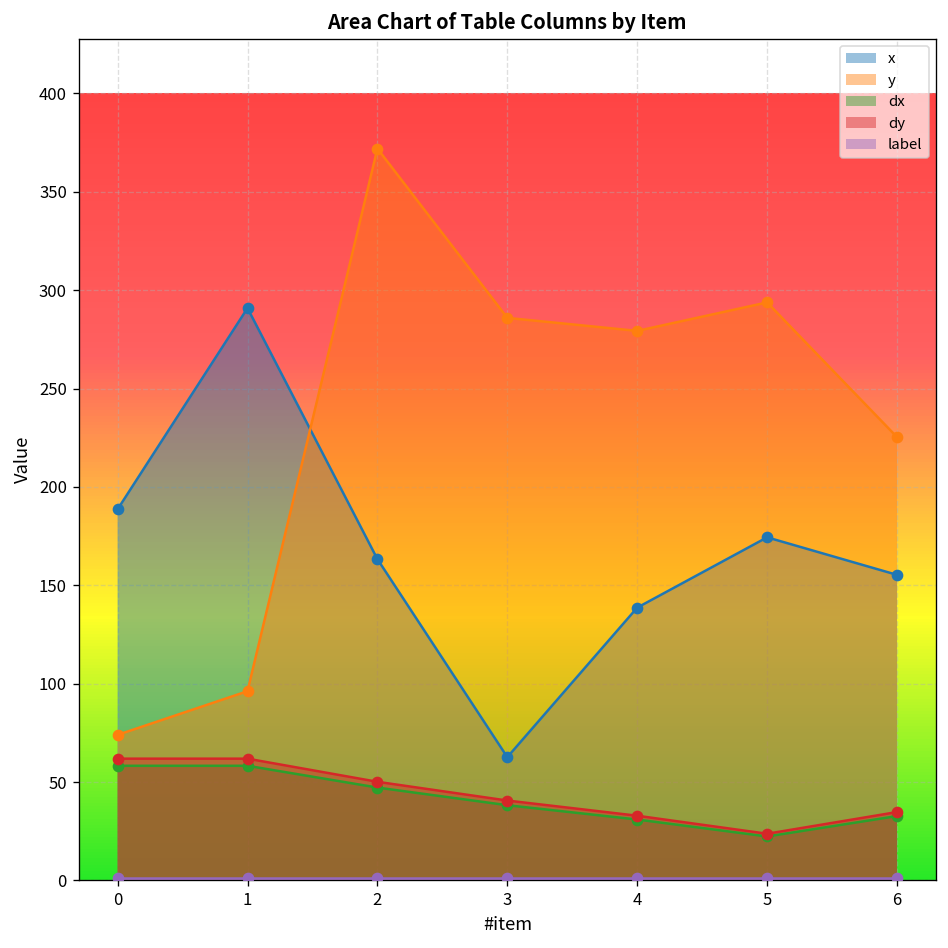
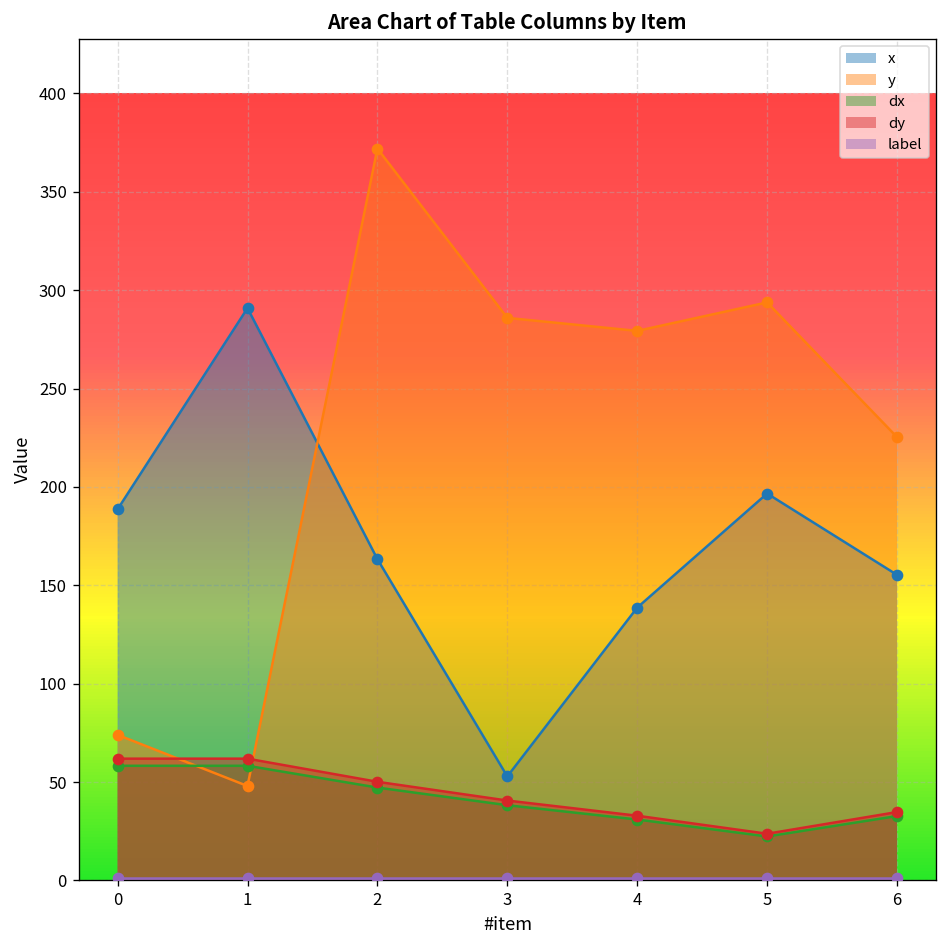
y, 1: 96 -> 48
x, 3: 63 -> 53
x, 5: 174 -> 197
